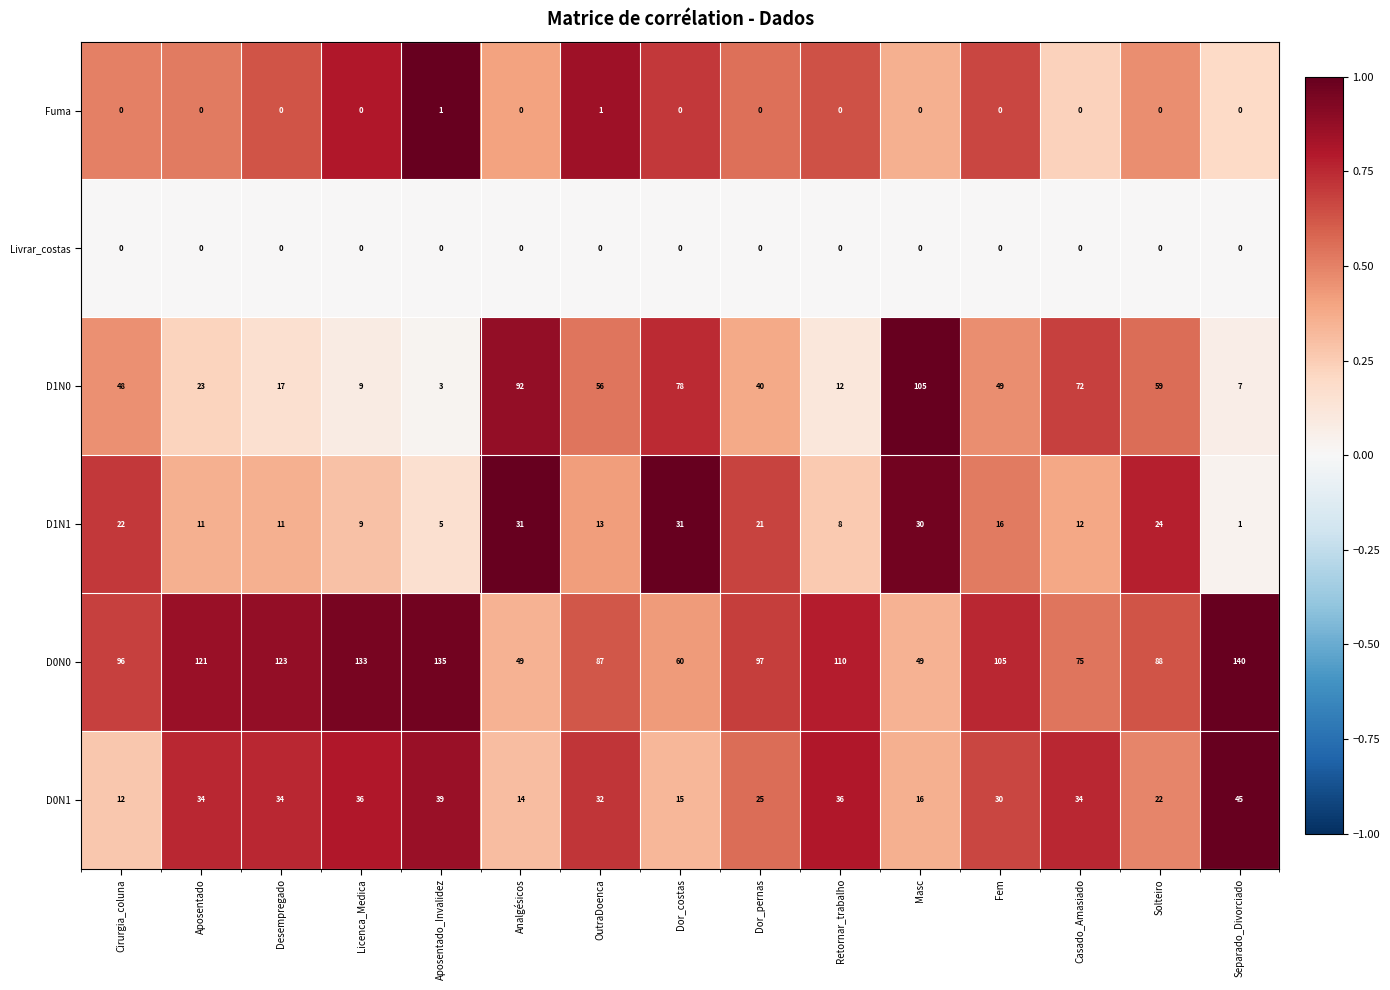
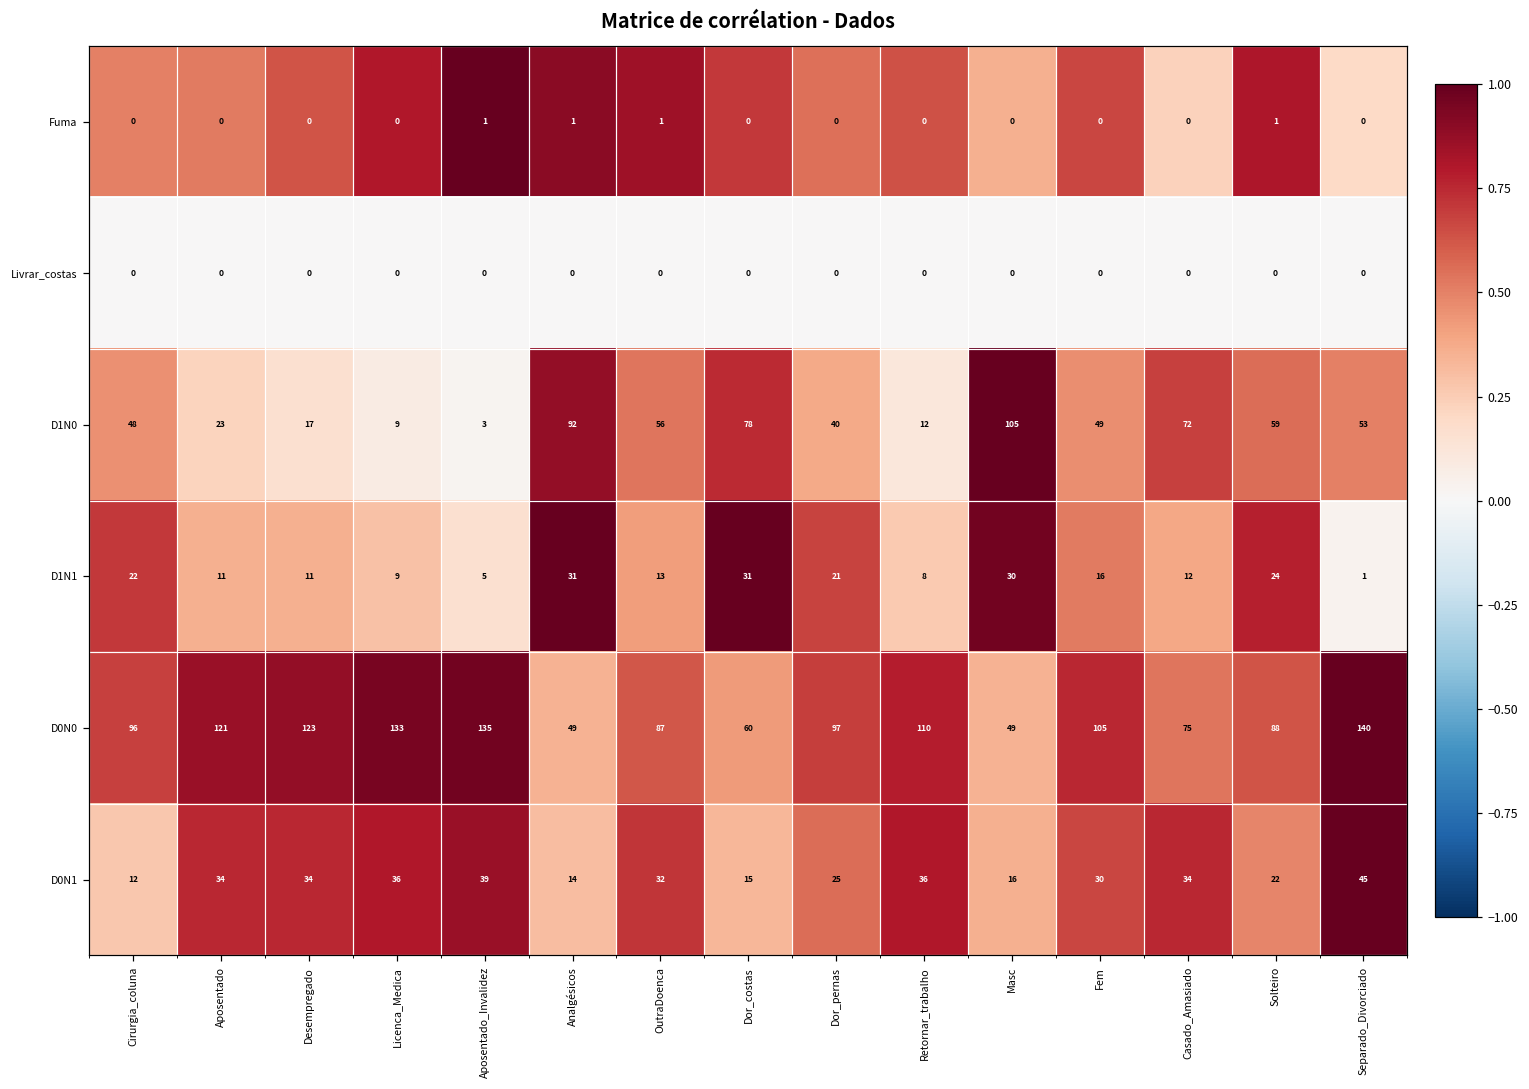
Fuma, Analgésicos: 0 -> 1
Fuma, Solteiro: 0 -> 1
D1N0, Separado_Divorciado: 7 -> 53
